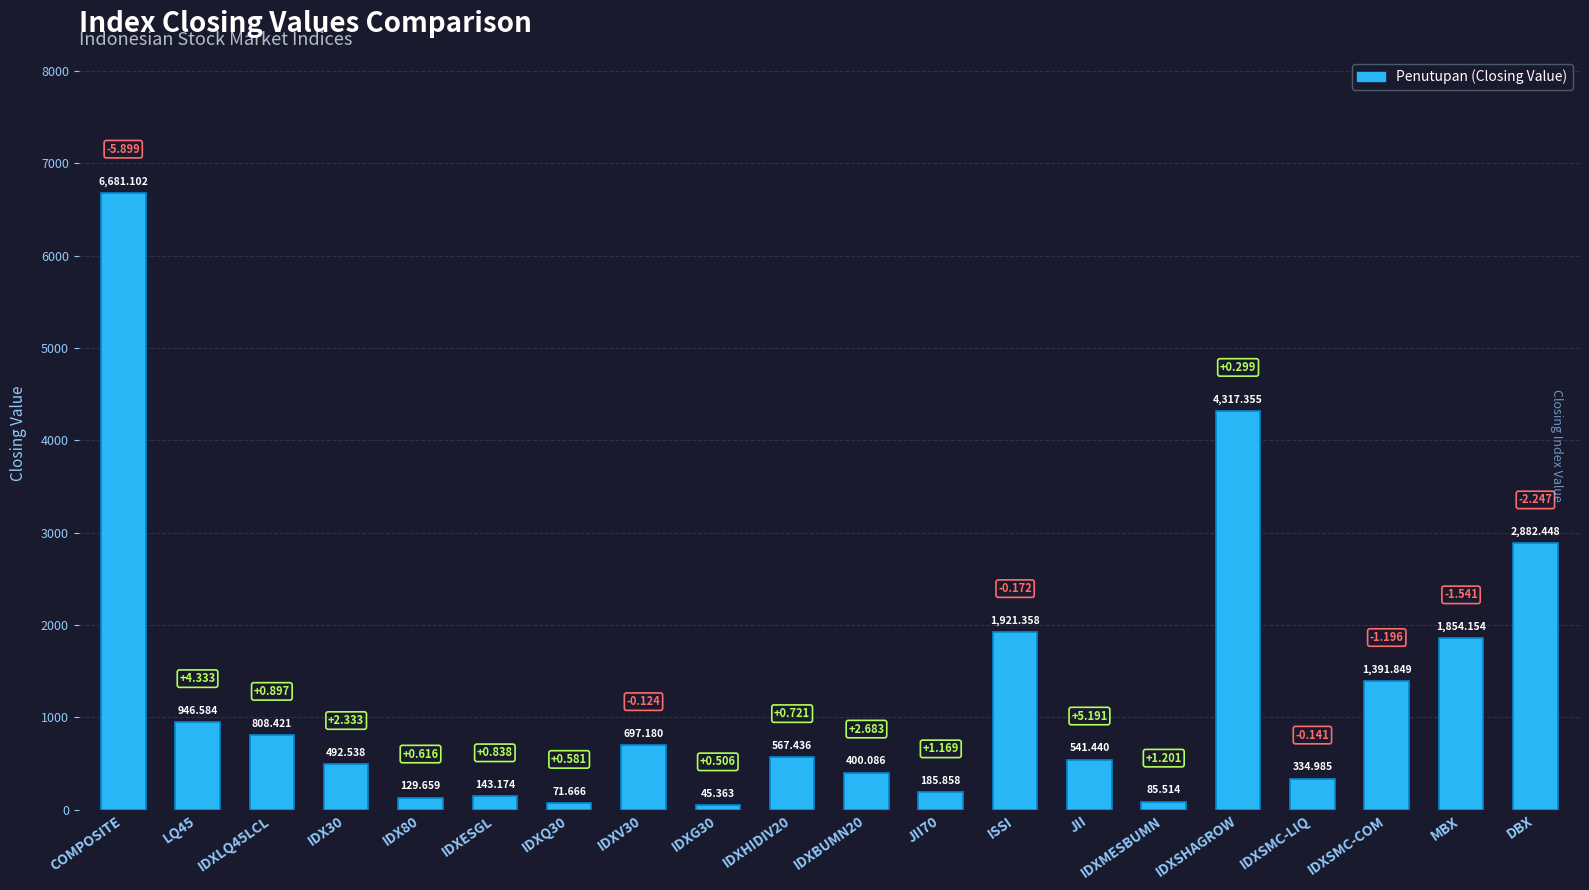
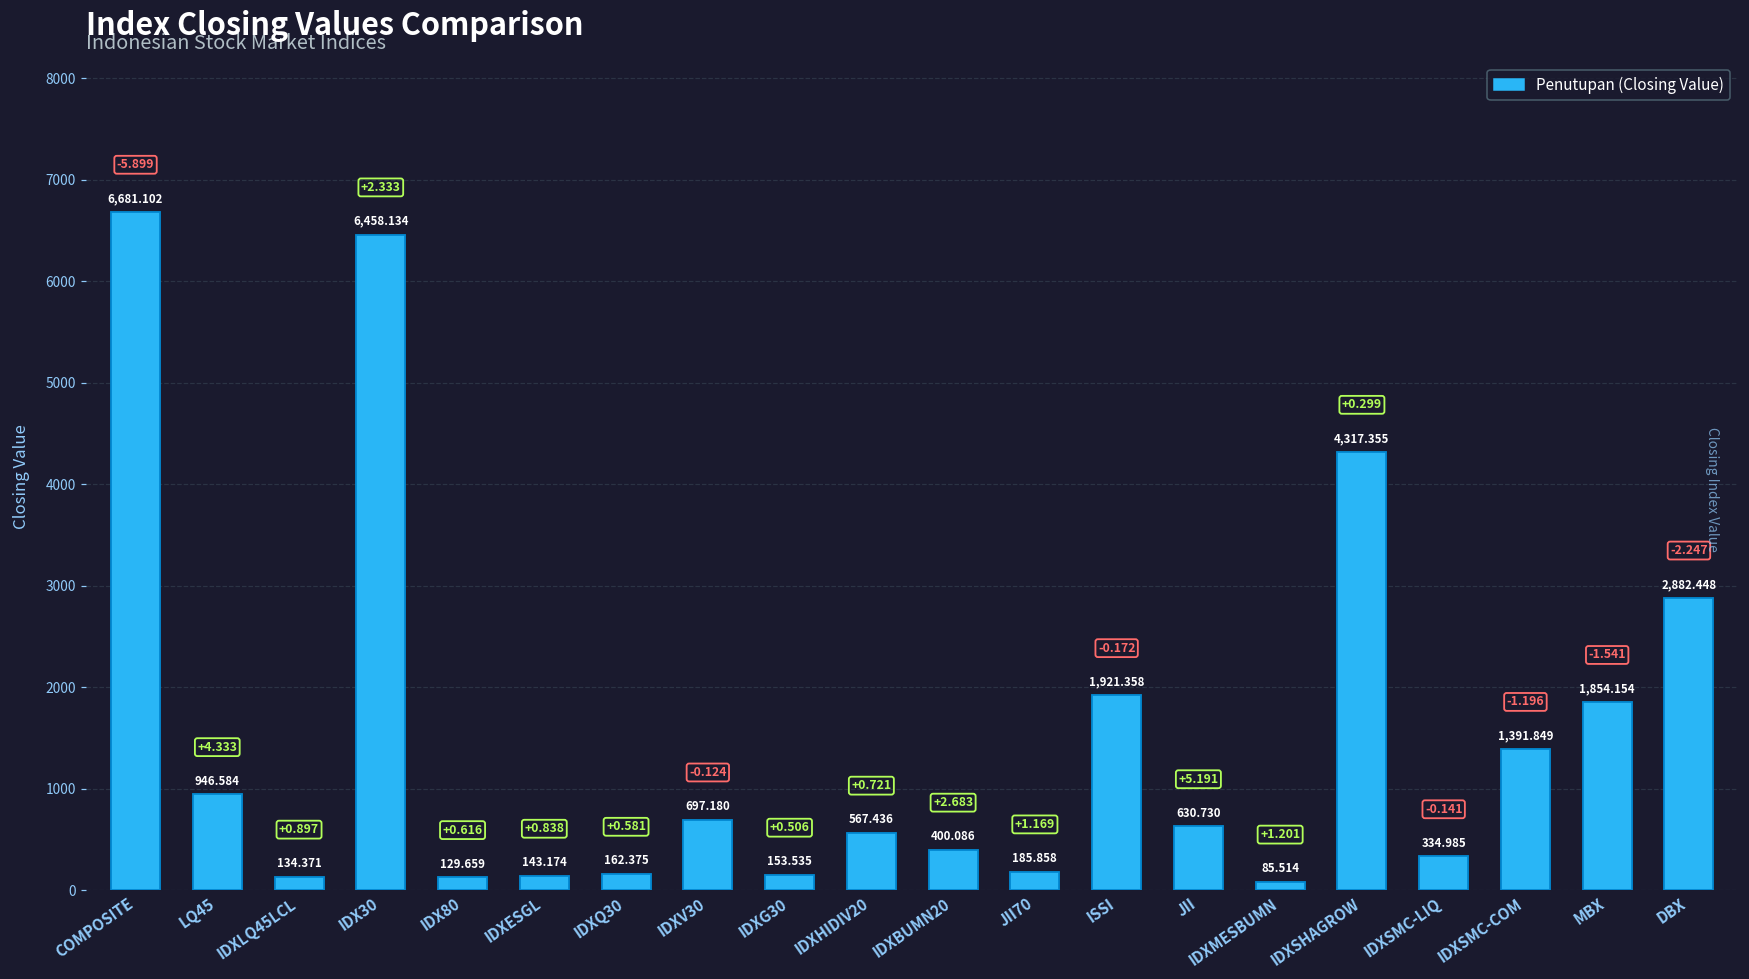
IDXLQ45LCL: 808.421 -> 134.371
IDX30: 492.538 -> 6,458.134
IDXQ30: 71.666 -> 162.375
IDXG30: 45.363 -> 153.535
JII: 541.440 -> 630.730
